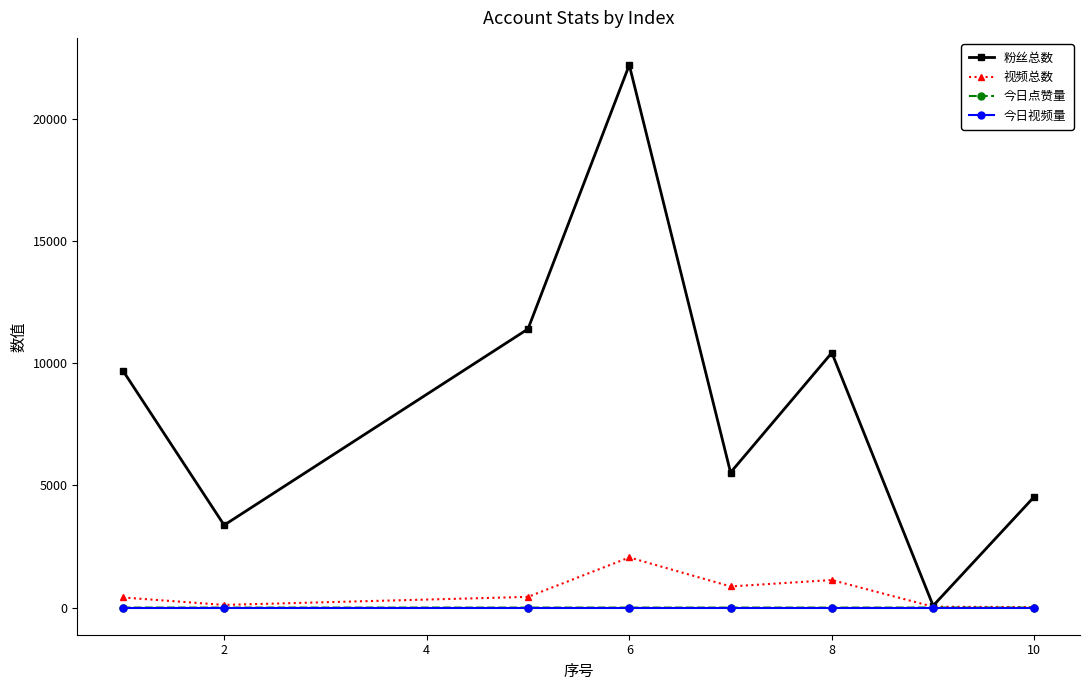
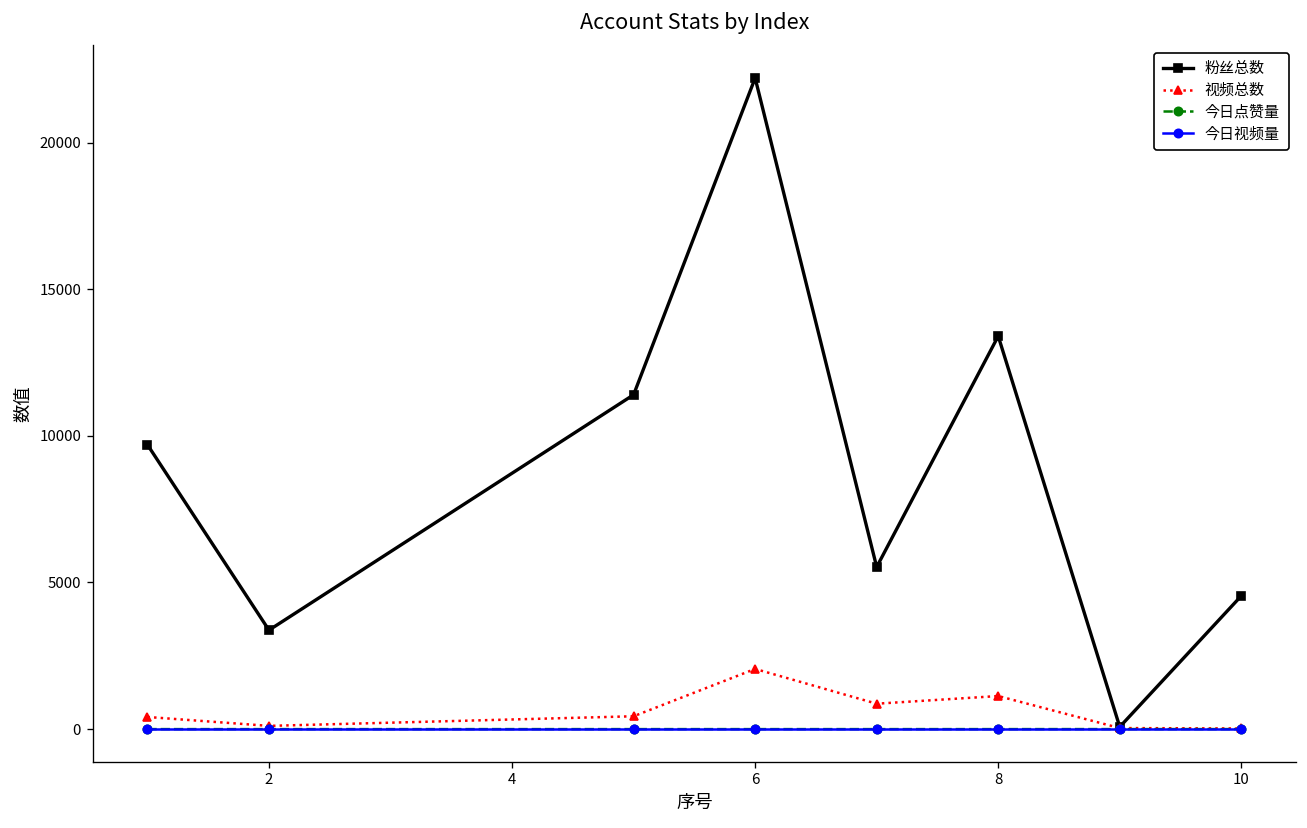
粉丝总数, 8: 10400 -> 13400
